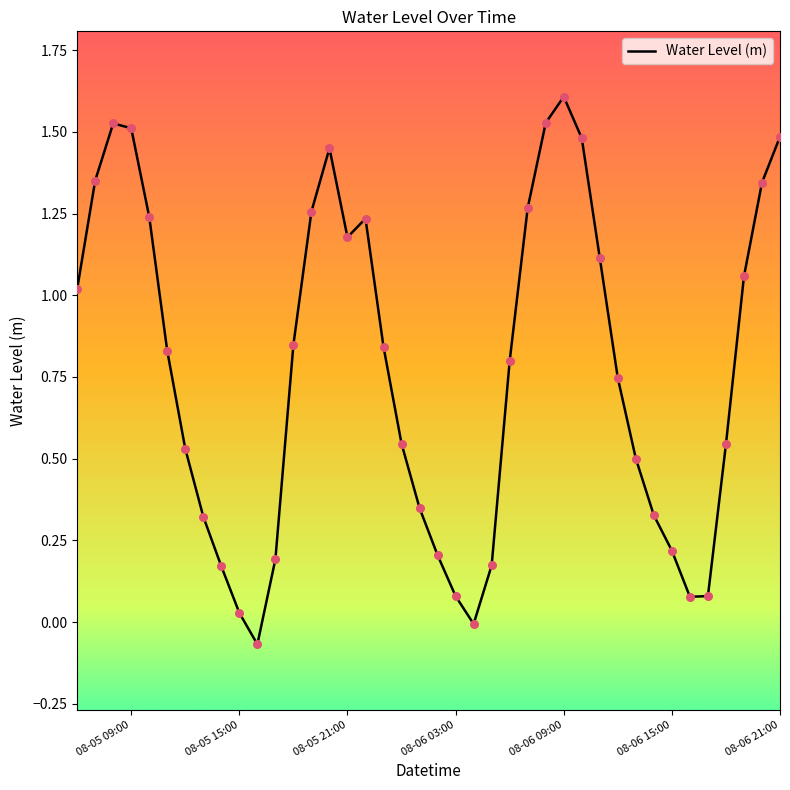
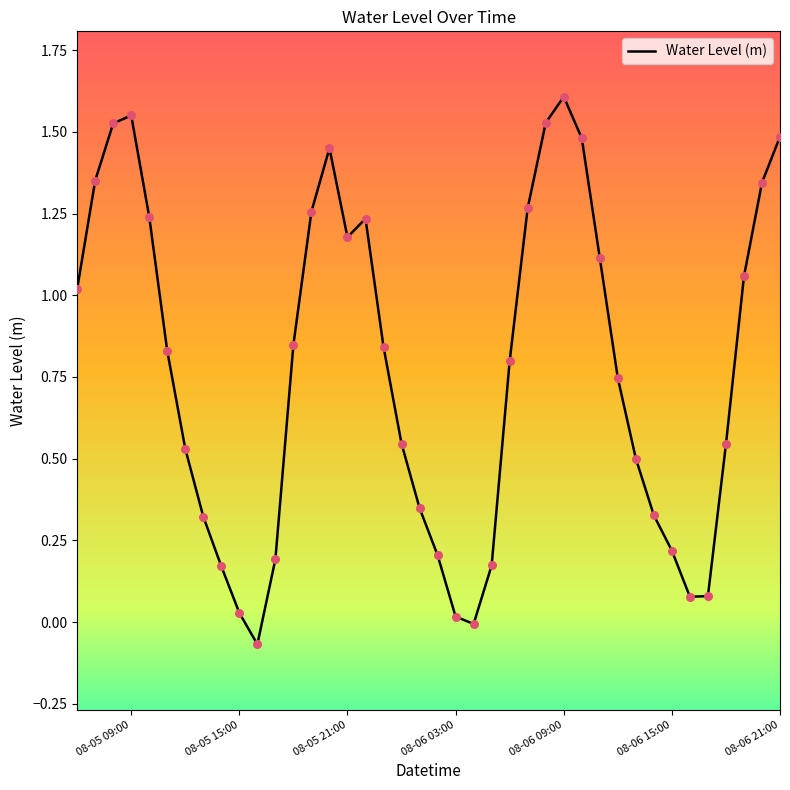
08-05 09:00: 1.51 -> 1.55
08-06 03:00: 0.08 -> 0.02
